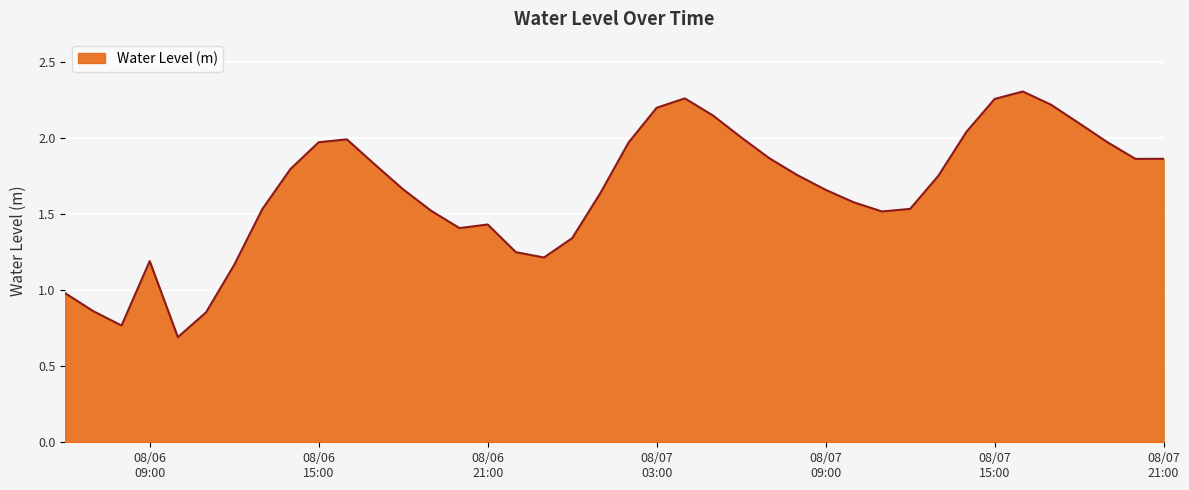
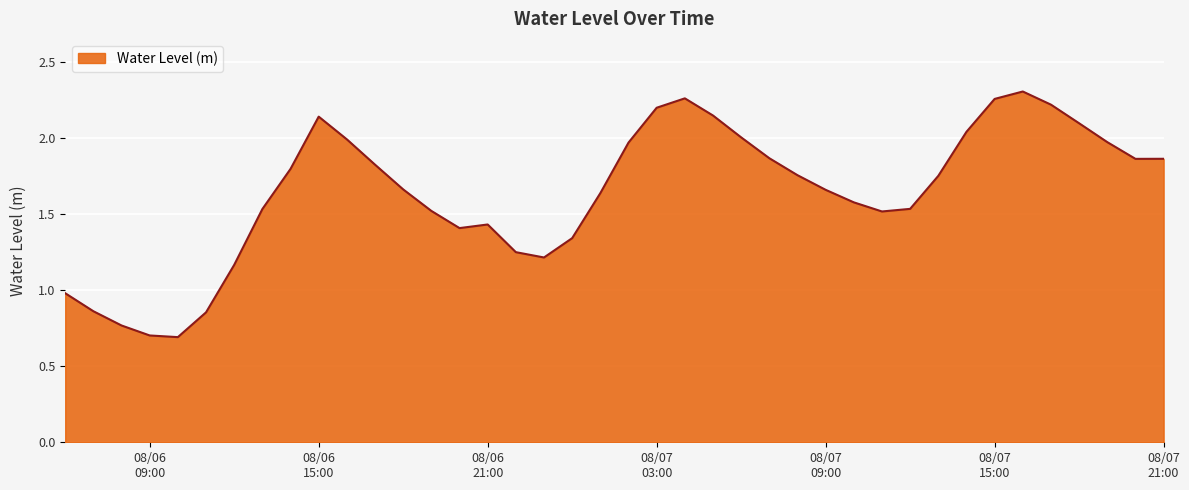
08/06 09:00: 1.19 -> 0.70
08/06 15:00: 1.97 -> 2.14
